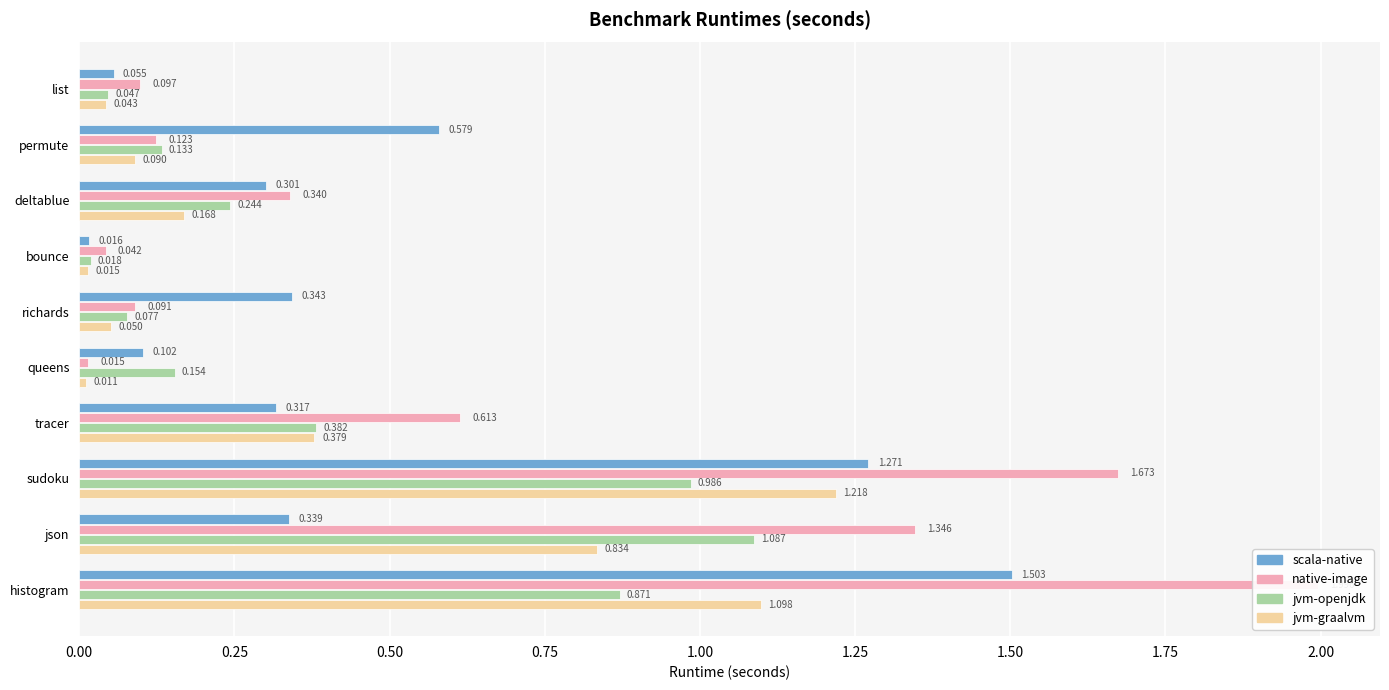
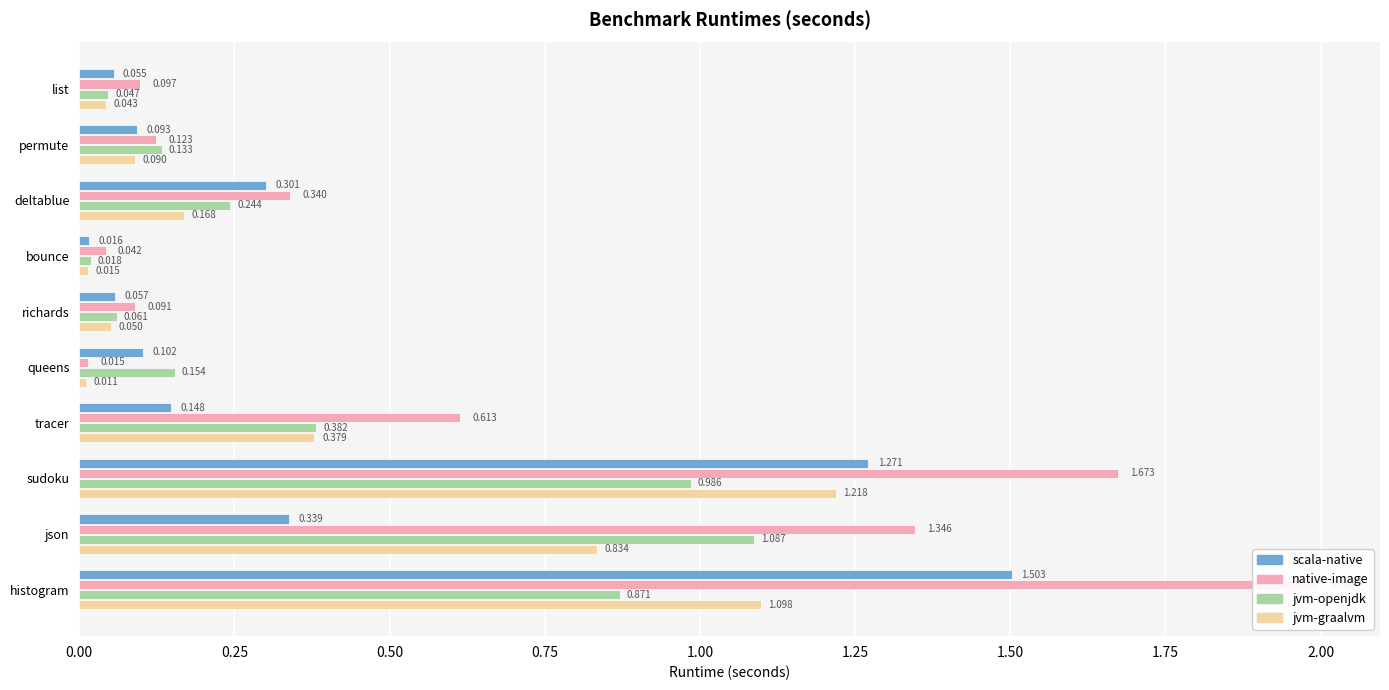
scala-native, permute: 0.579 -> 0.093
scala-native, richards: 0.343 -> 0.057
jvm-openjdk, richards: 0.077 -> 0.061
scala-native, tracer: 0.317 -> 0.148
